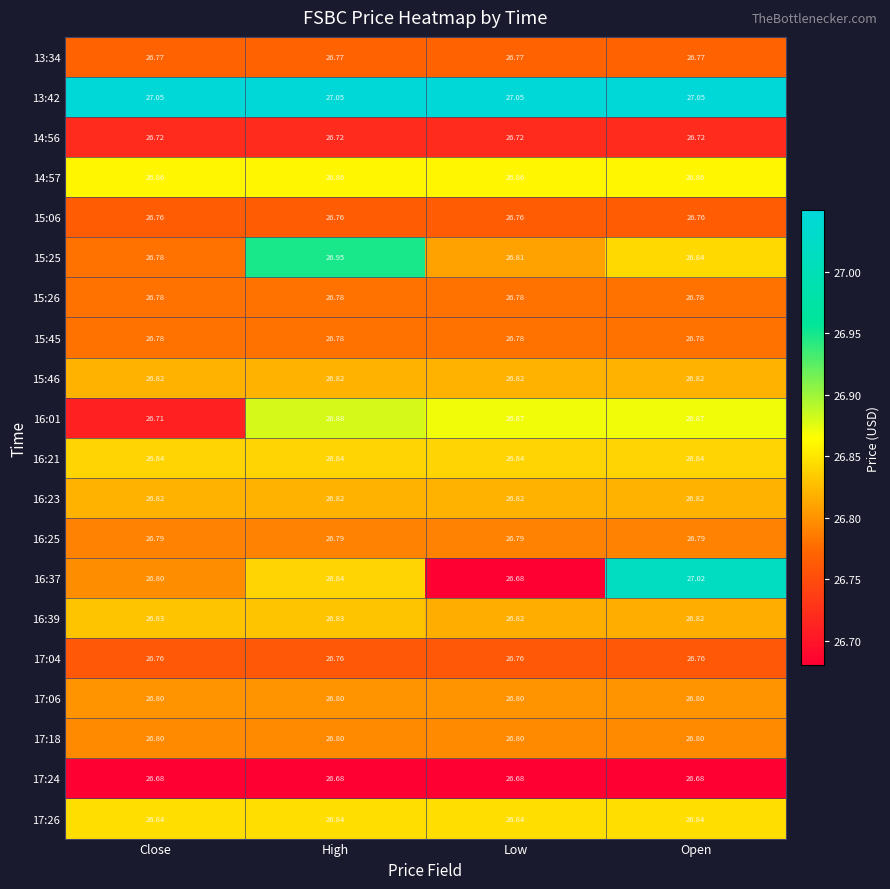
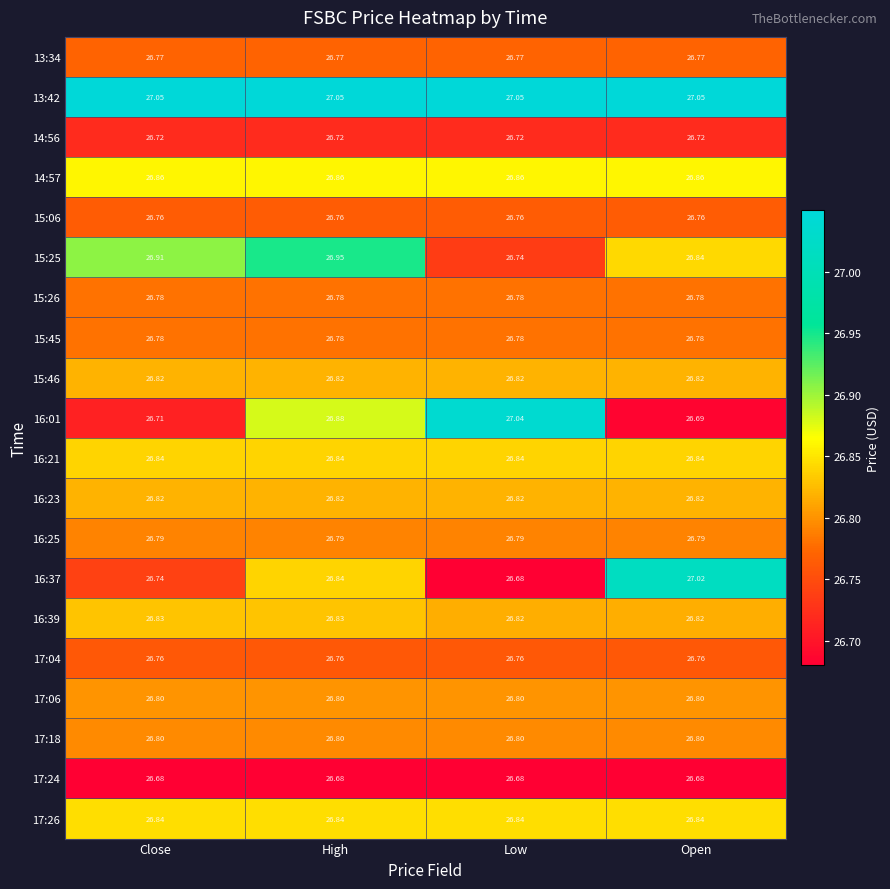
15:25, Close: 26.78 -> 26.91
15:25, Low: 26.81 -> 26.74
16:01, Low: 26.87 -> 27.04
16:01, Open: 26.87 -> 26.69
16:37, Close: 26.80 -> 26.74
